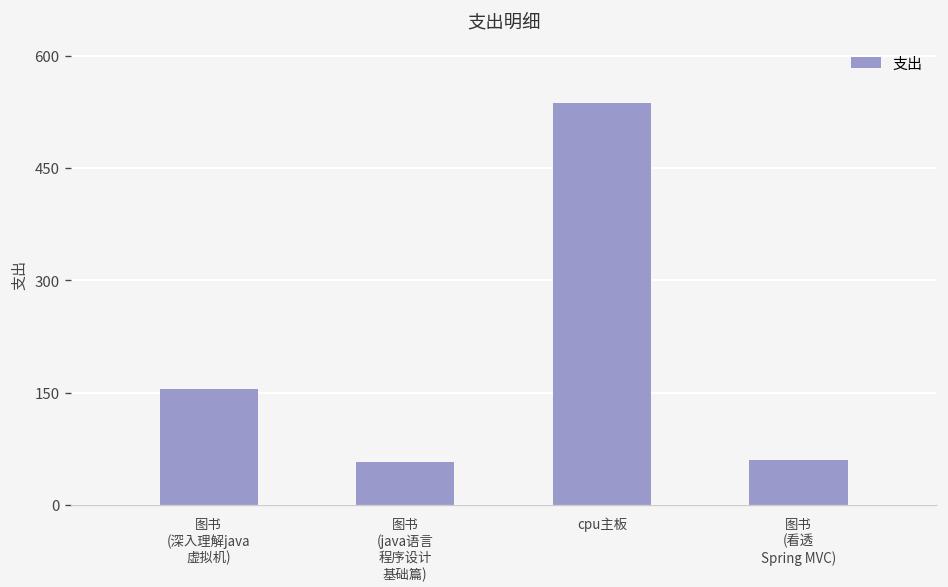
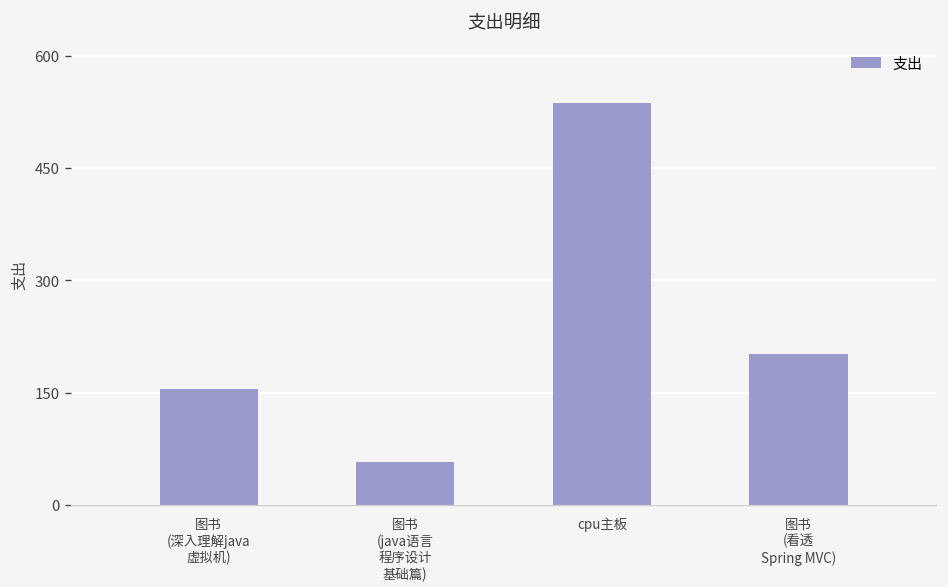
图书 (看透 Spring MVC): 60 -> 200
